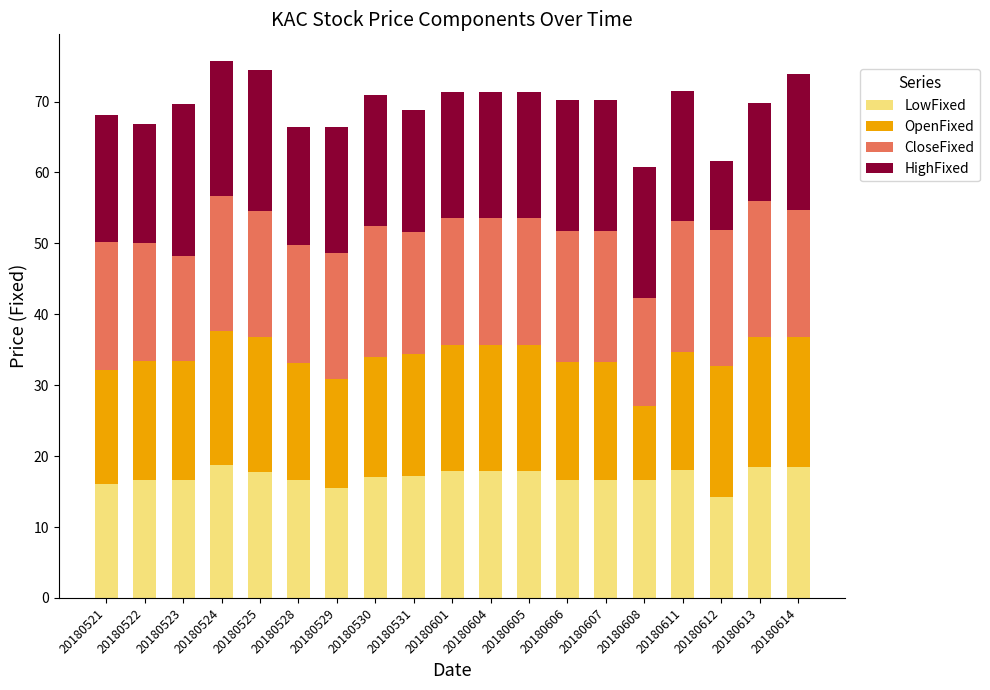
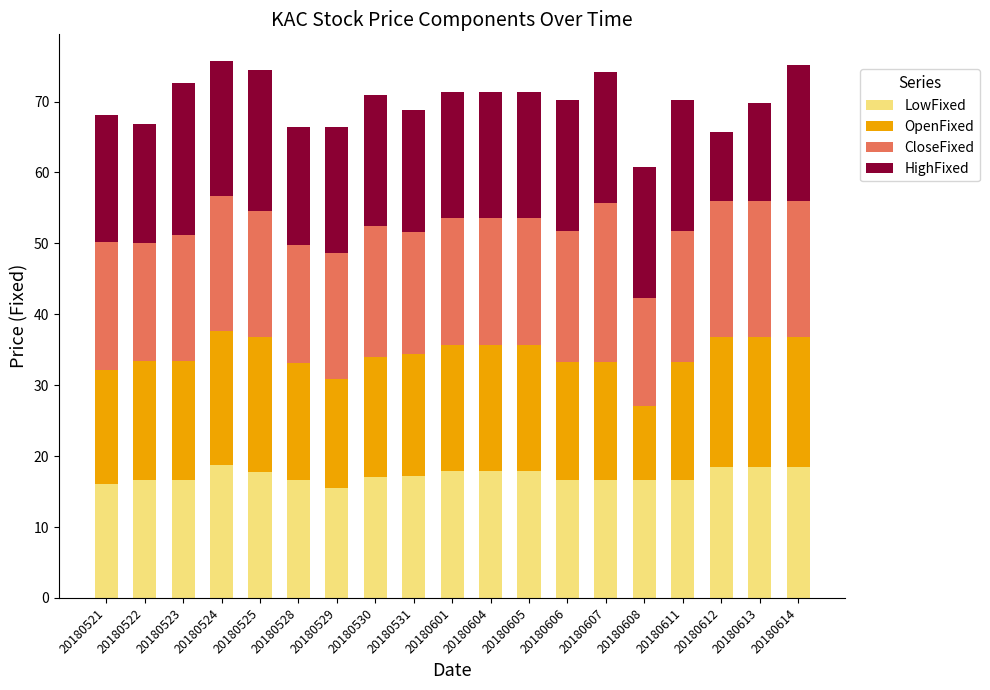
CloseFixed, 20180523: 15 -> 18
CloseFixed, 20180607: 18 -> 22
LowFixed, 20180611: 18 -> 17
LowFixed, 20180612: 14 -> 18
CloseFixed, 20180614: 18 -> 19
